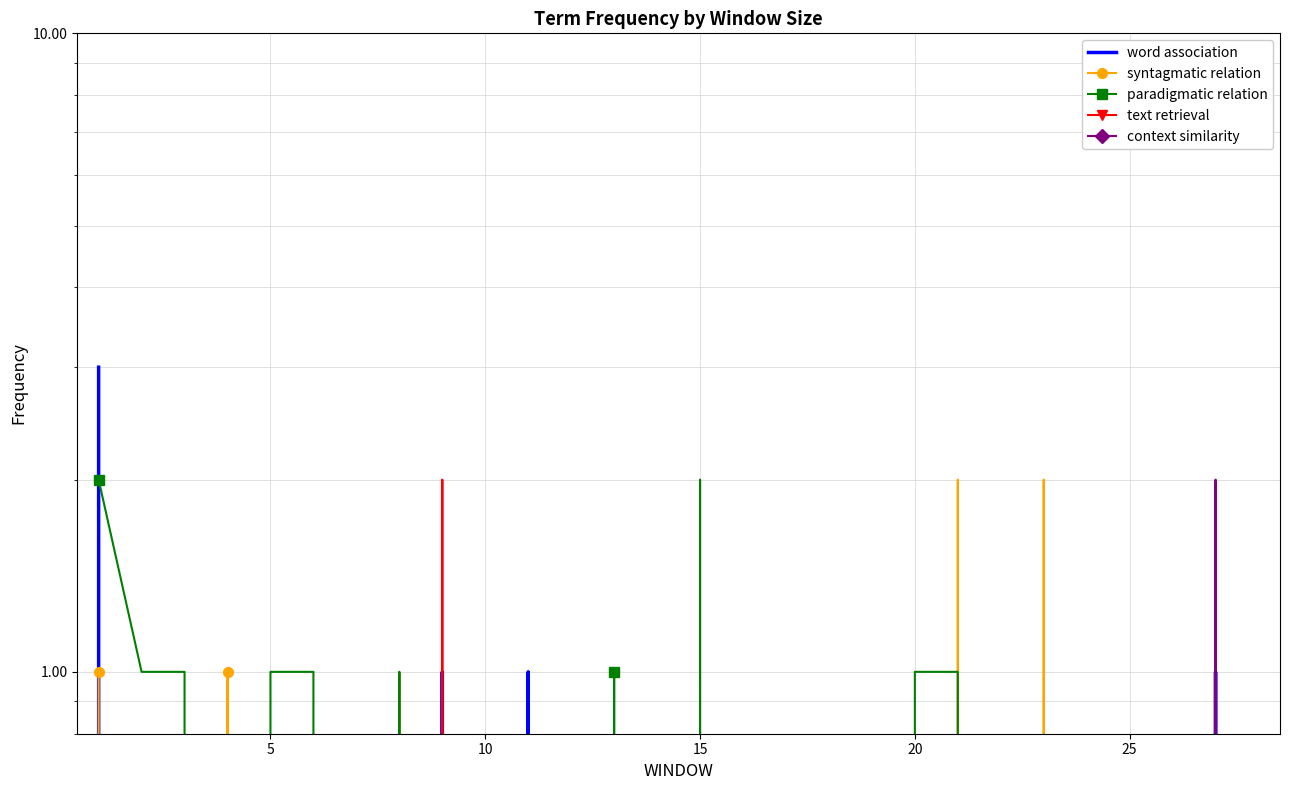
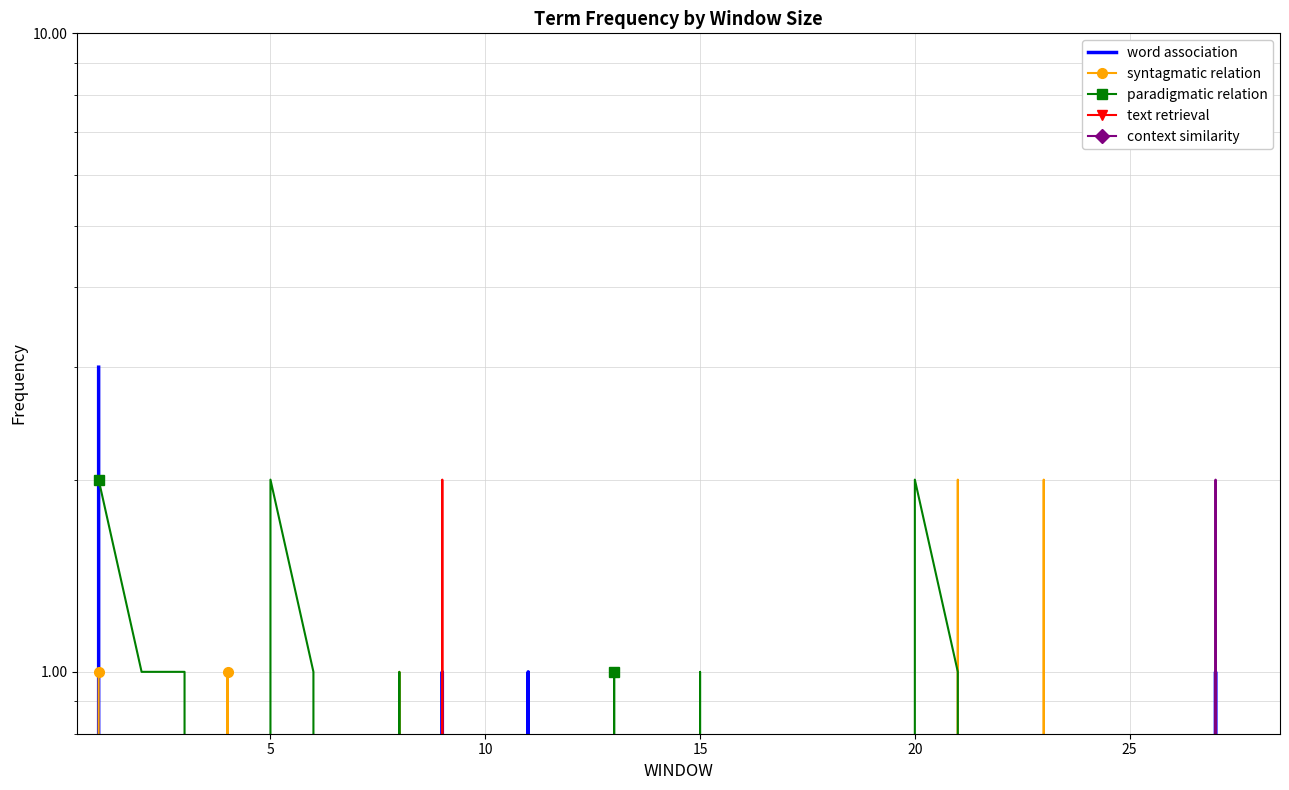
paradigmatic relation, 5: 1 -> 2
paradigmatic relation, 15: 2 -> 1
paradigmatic relation, 20: 1 -> 2
